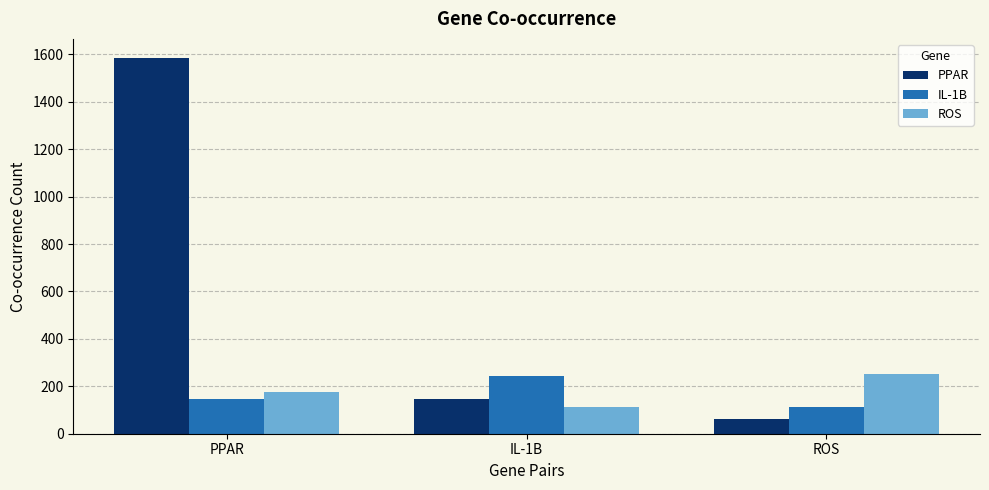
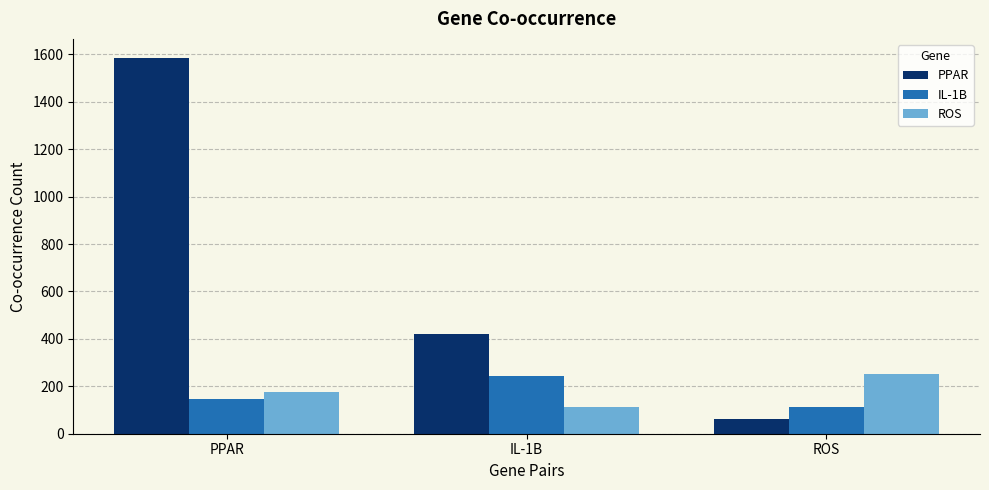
PPAR, IL-1B: 150 -> 420
